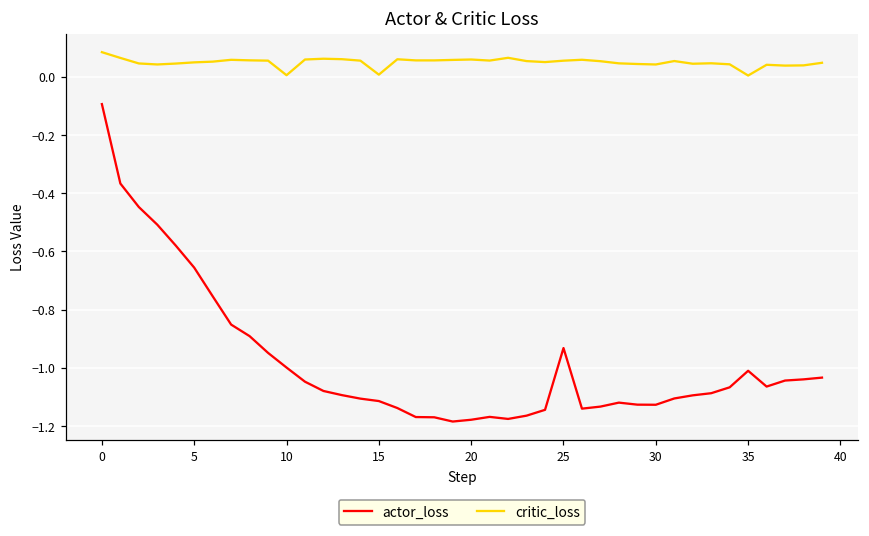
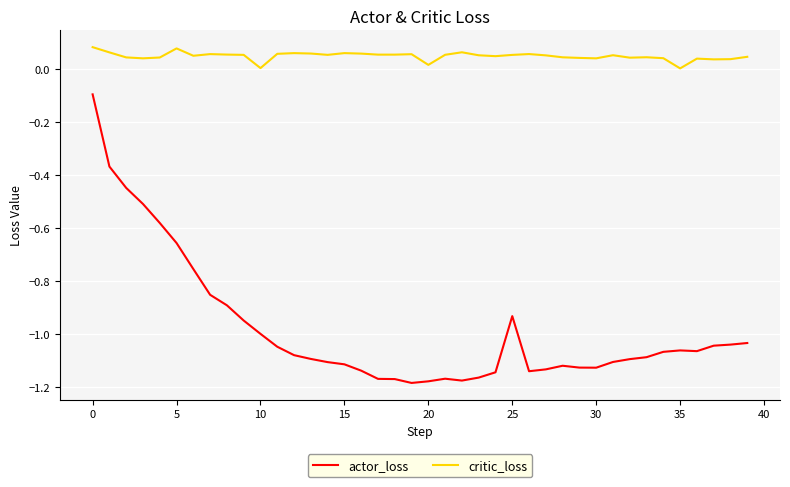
critic_loss, 5: 0.05 -> 0.08
critic_loss, 15: 0.01 -> 0.06
critic_loss, 20: 0.06 -> 0.02
actor_loss, 35: -1.01 -> -1.06
